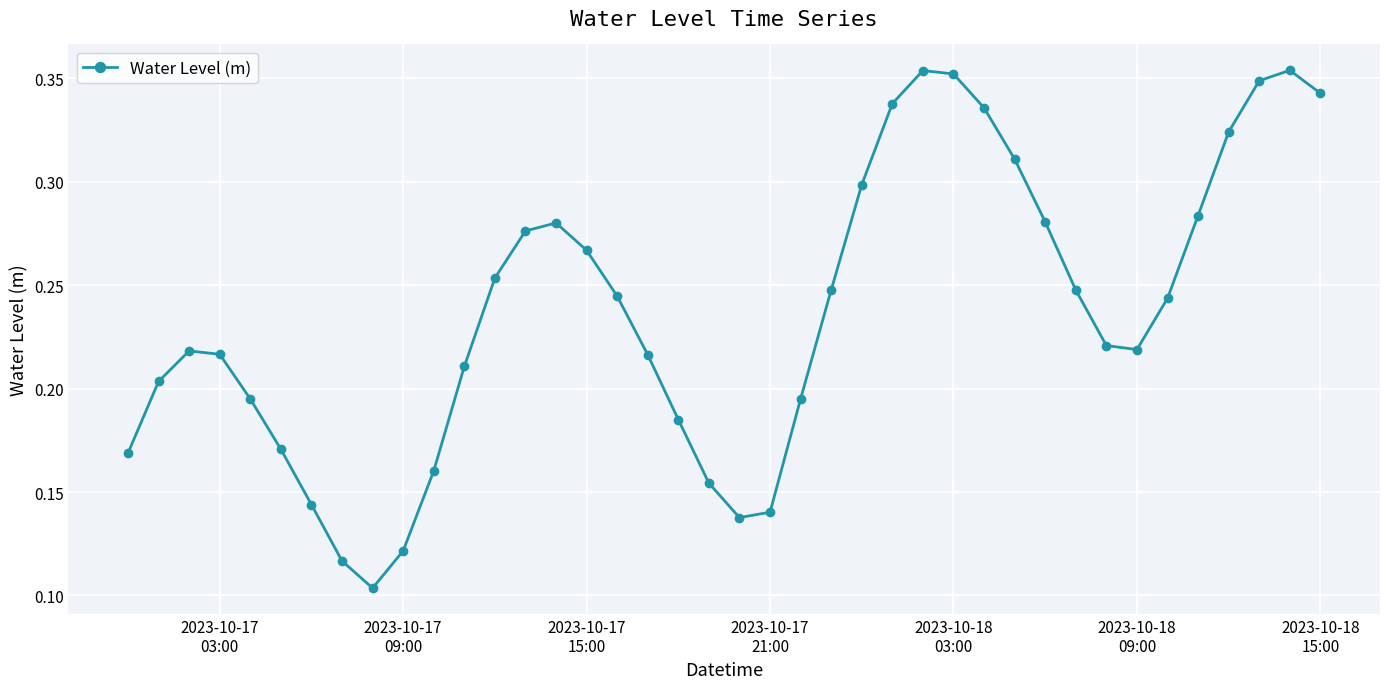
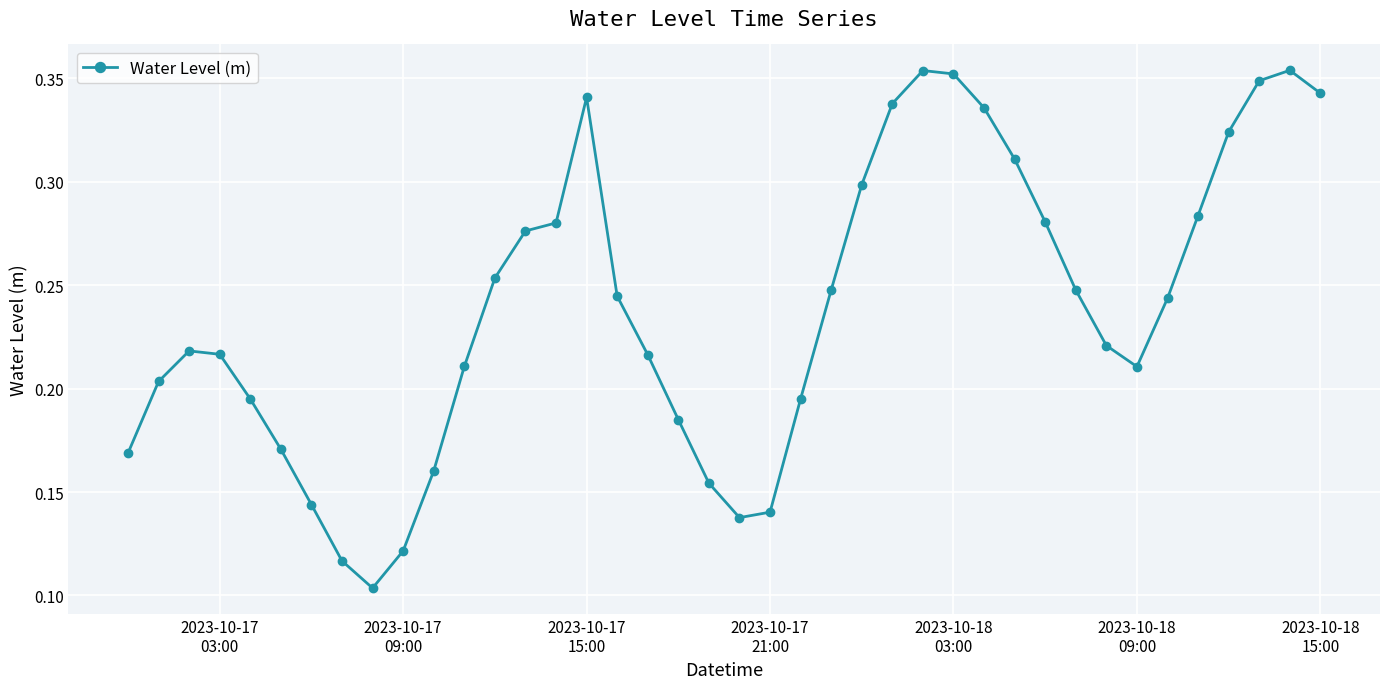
2023-10-17 15:00: 0.267 -> 0.341
2023-10-18 09:00: 0.219 -> 0.211
